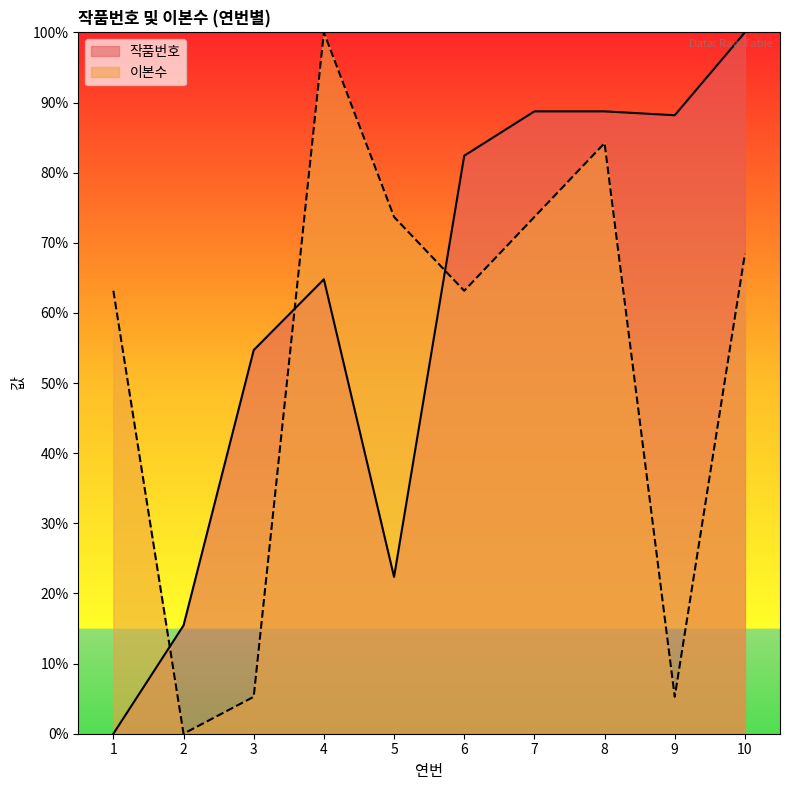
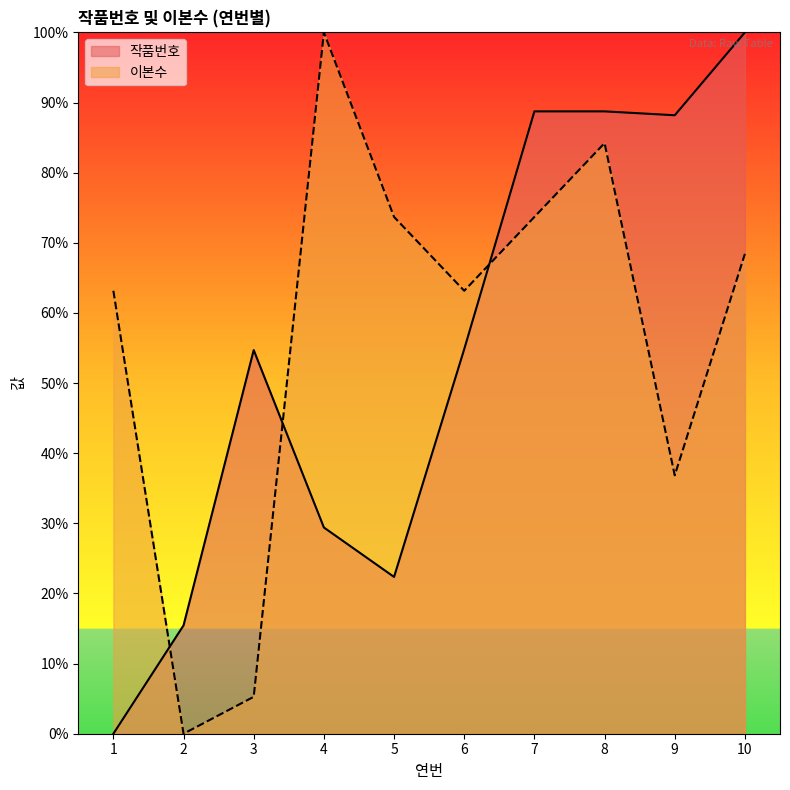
작품번호, 4: 65% -> 29%
작품번호, 6: 82% -> 55%
이본수, 9: 5% -> 37%
